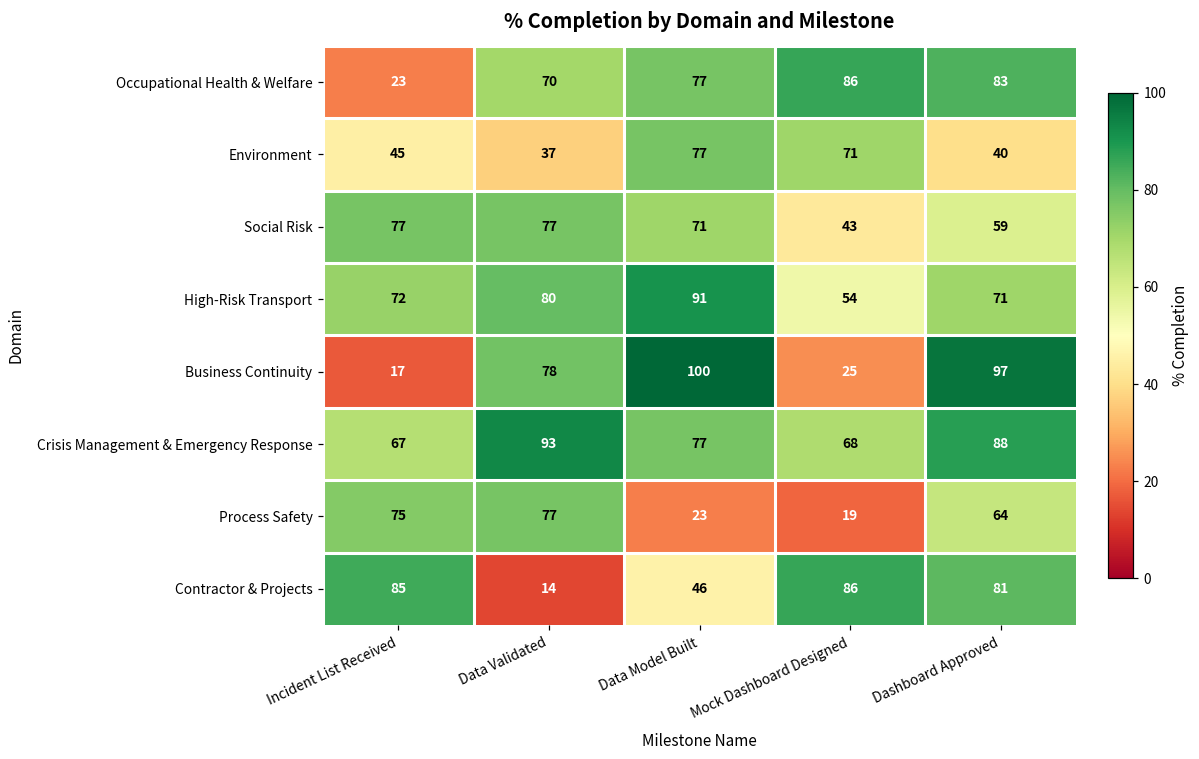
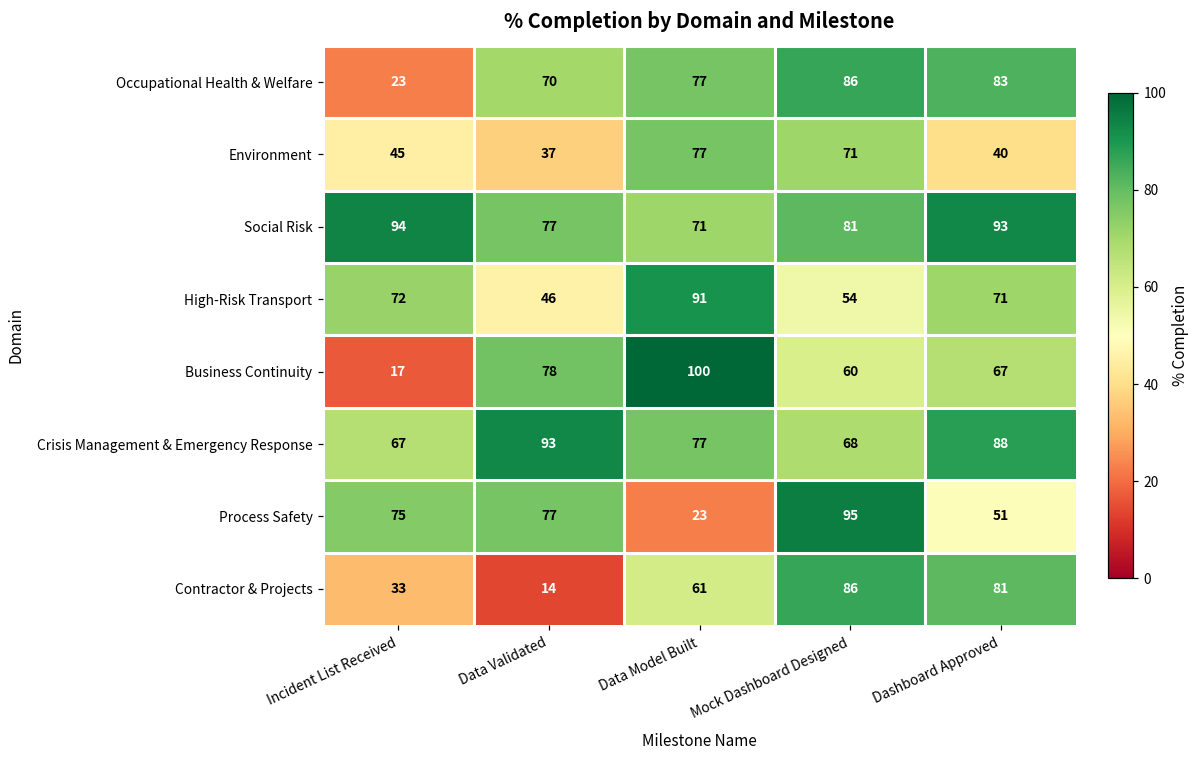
Social Risk, Incident List Received: 77 -> 94
Social Risk, Mock Dashboard Designed: 43 -> 81
Social Risk, Dashboard Approved: 59 -> 93
High-Risk Transport, Data Validated: 80 -> 46
Business Continuity, Mock Dashboard Designed: 25 -> 60
Business Continuity, Dashboard Approved: 97 -> 67
Process Safety, Mock Dashboard Designed: 19 -> 95
Process Safety, Dashboard Approved: 64 -> 51
Contractor & Projects, Incident List Received: 85 -> 33
Contractor & Projects, Data Model Built: 46 -> 61
